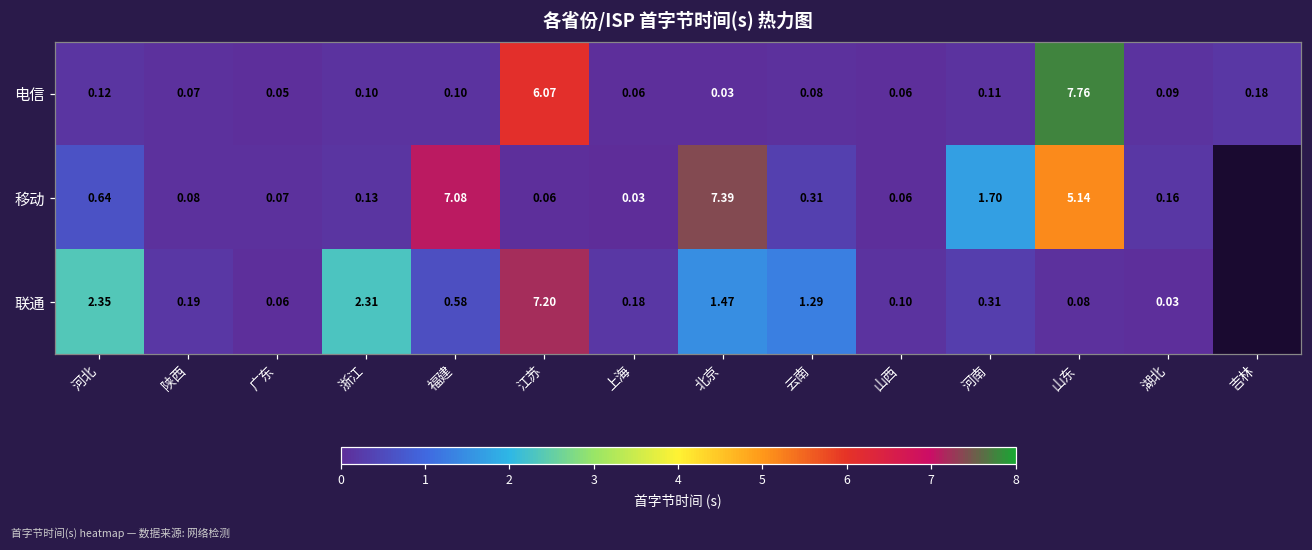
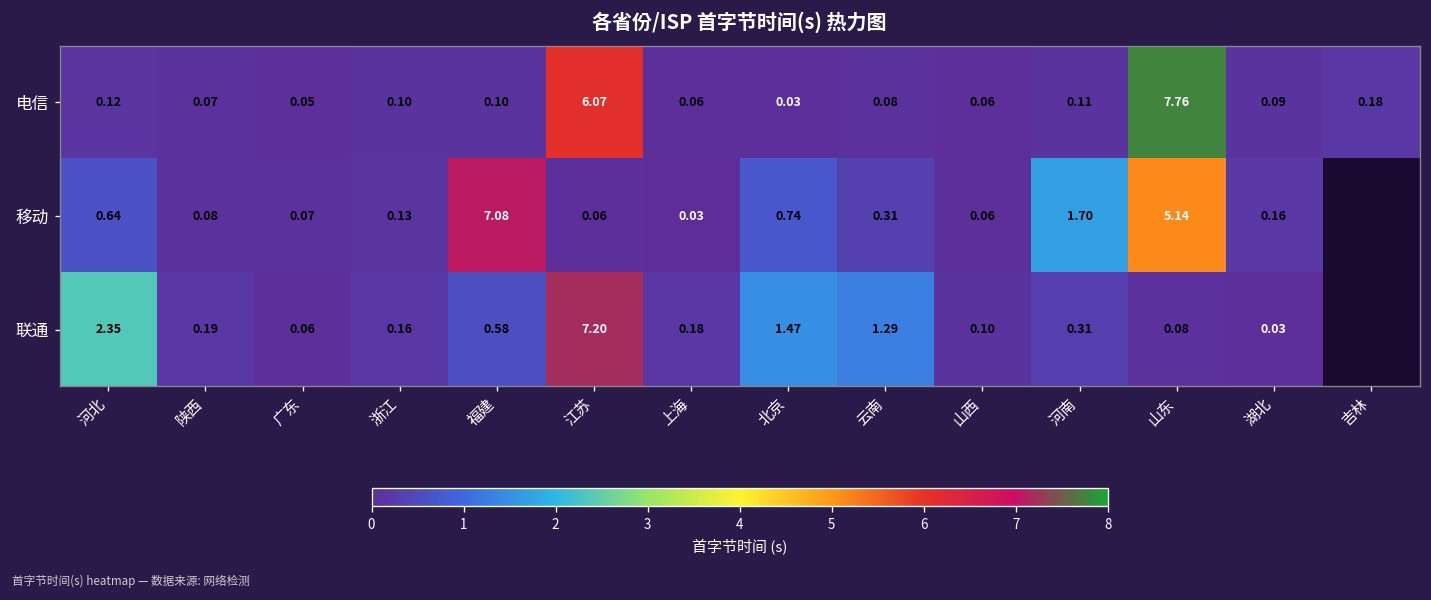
移动, 北京: 7.39 -> 0.74
联通, 浙江: 2.31 -> 0.16
